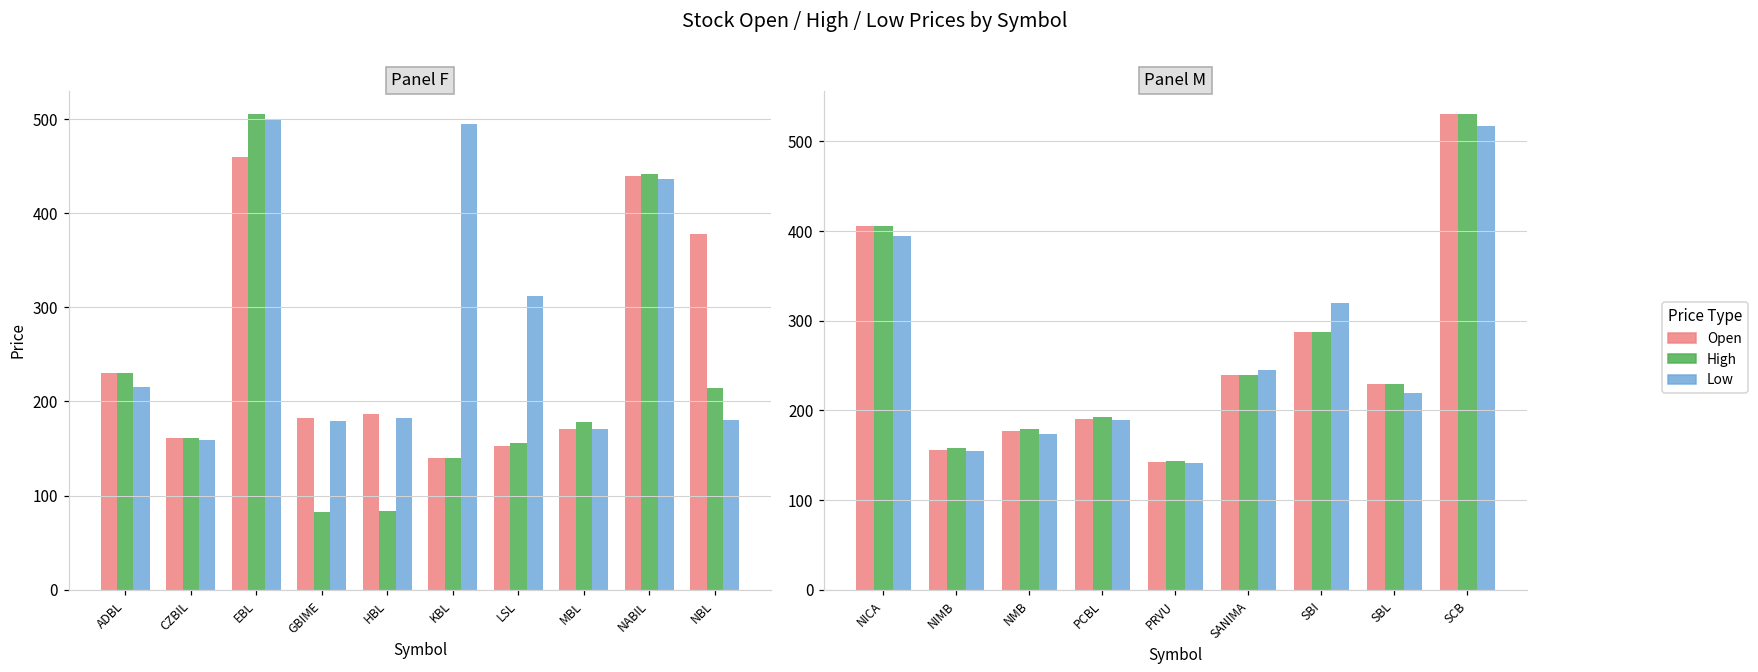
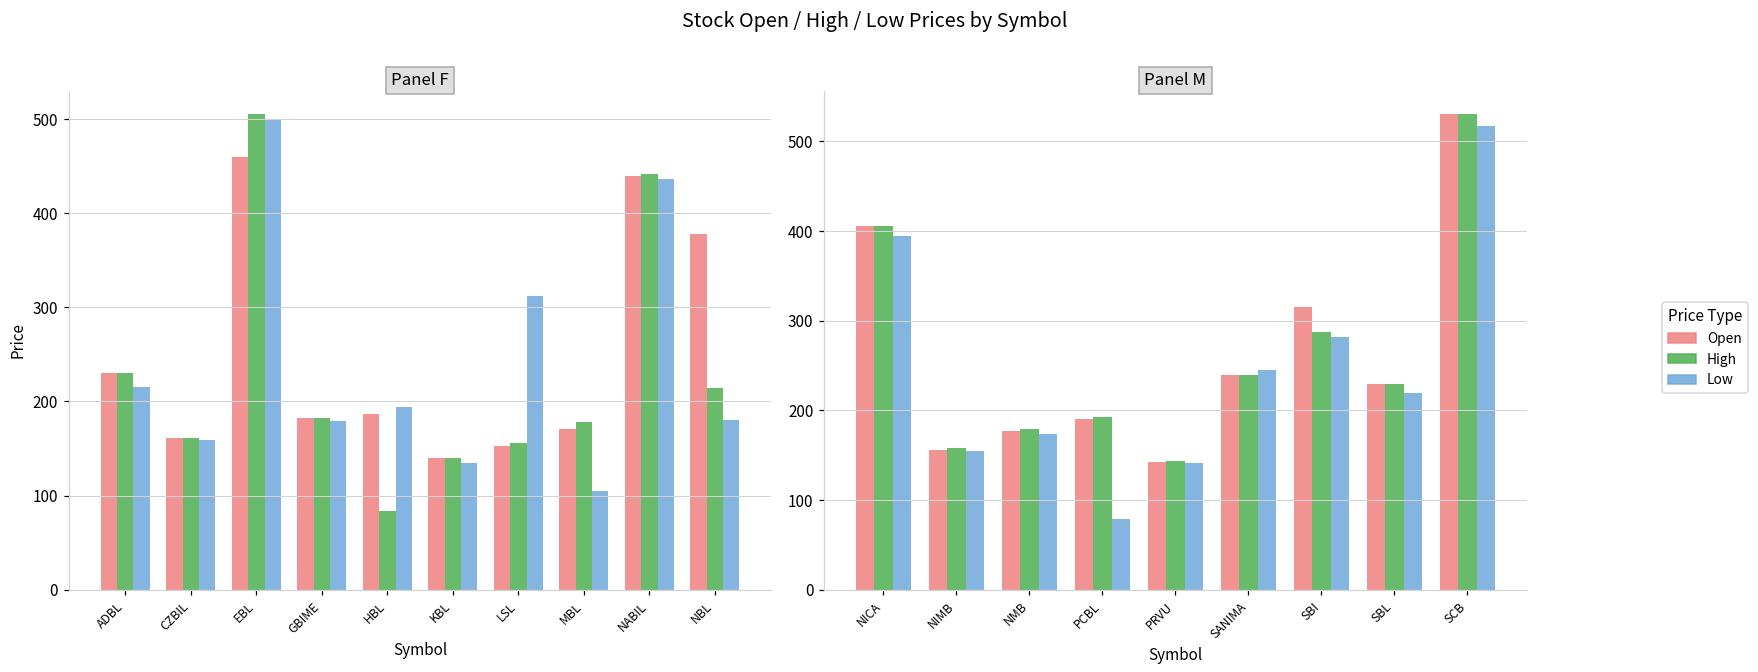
Panel F, High, GBIME: 80 -> 180
Panel F, Low, HBL: 180 -> 190
Panel F, Low, KBL: 500 -> 140
Panel F, Low, MBL: 170 -> 110
Panel M, Low, PCBL: 190 -> 80
Panel M, Open, SBI: 290 -> 320
Panel M, Low, SBI: 320 -> 280
